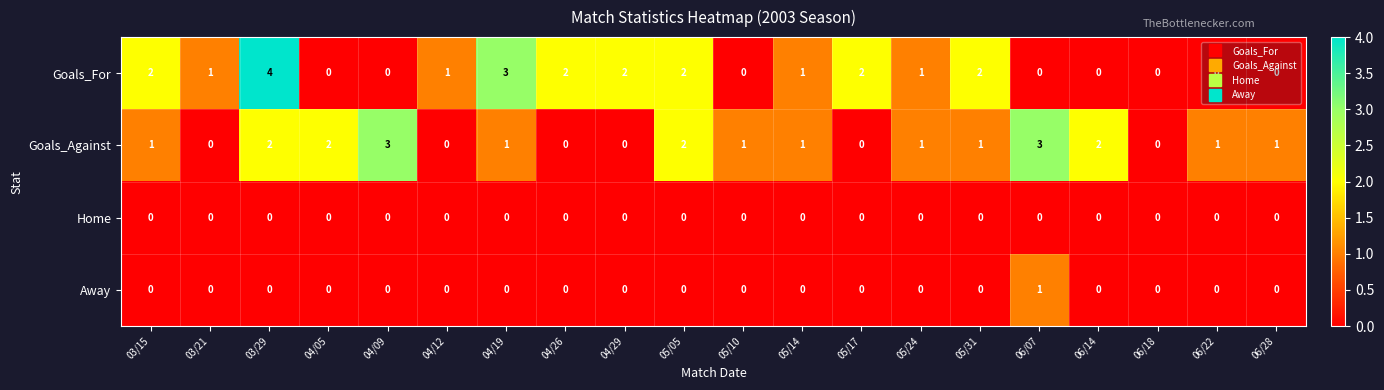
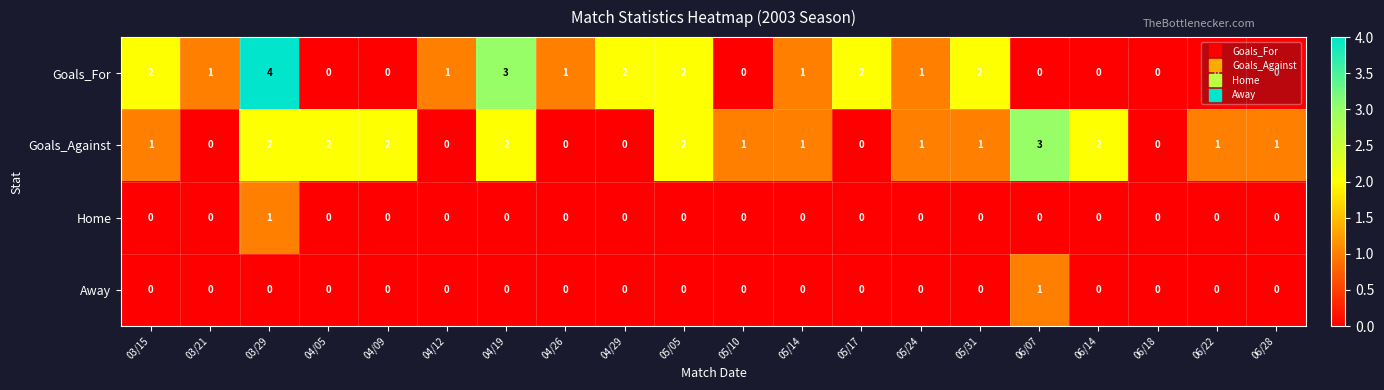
Goals_For, 04/26: 2 -> 1
Goals_Against, 04/09: 3 -> 2
Goals_Against, 04/19: 1 -> 2
Home, 03/29: 0 -> 1
